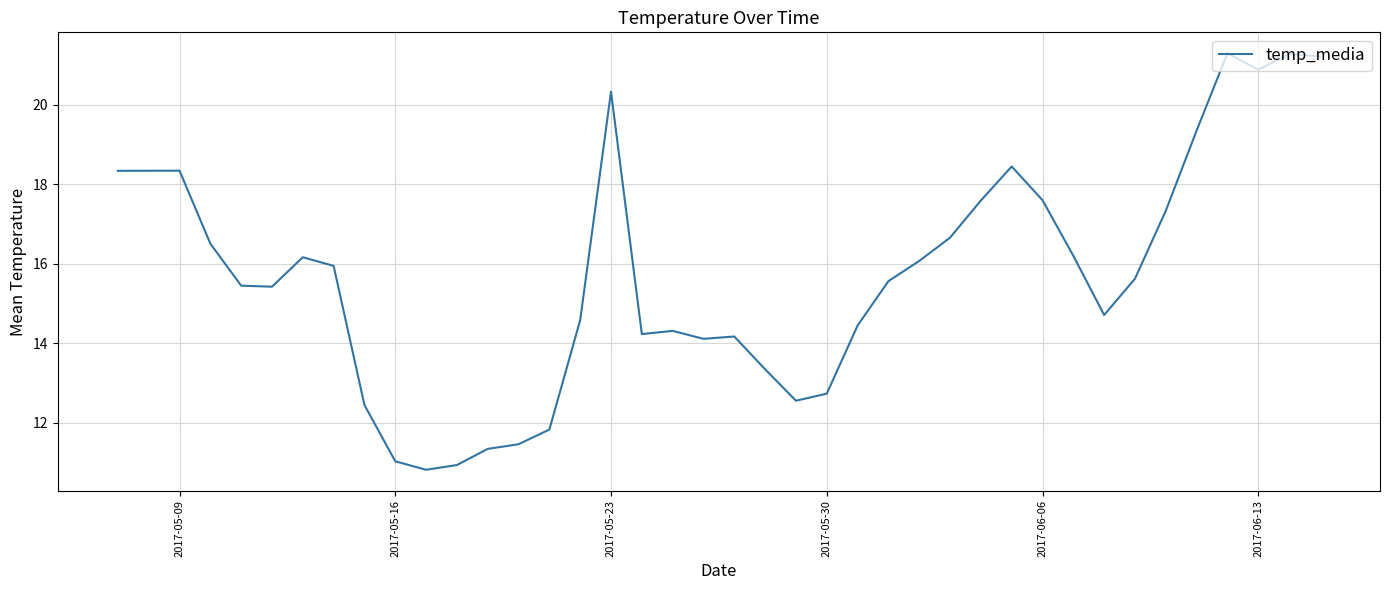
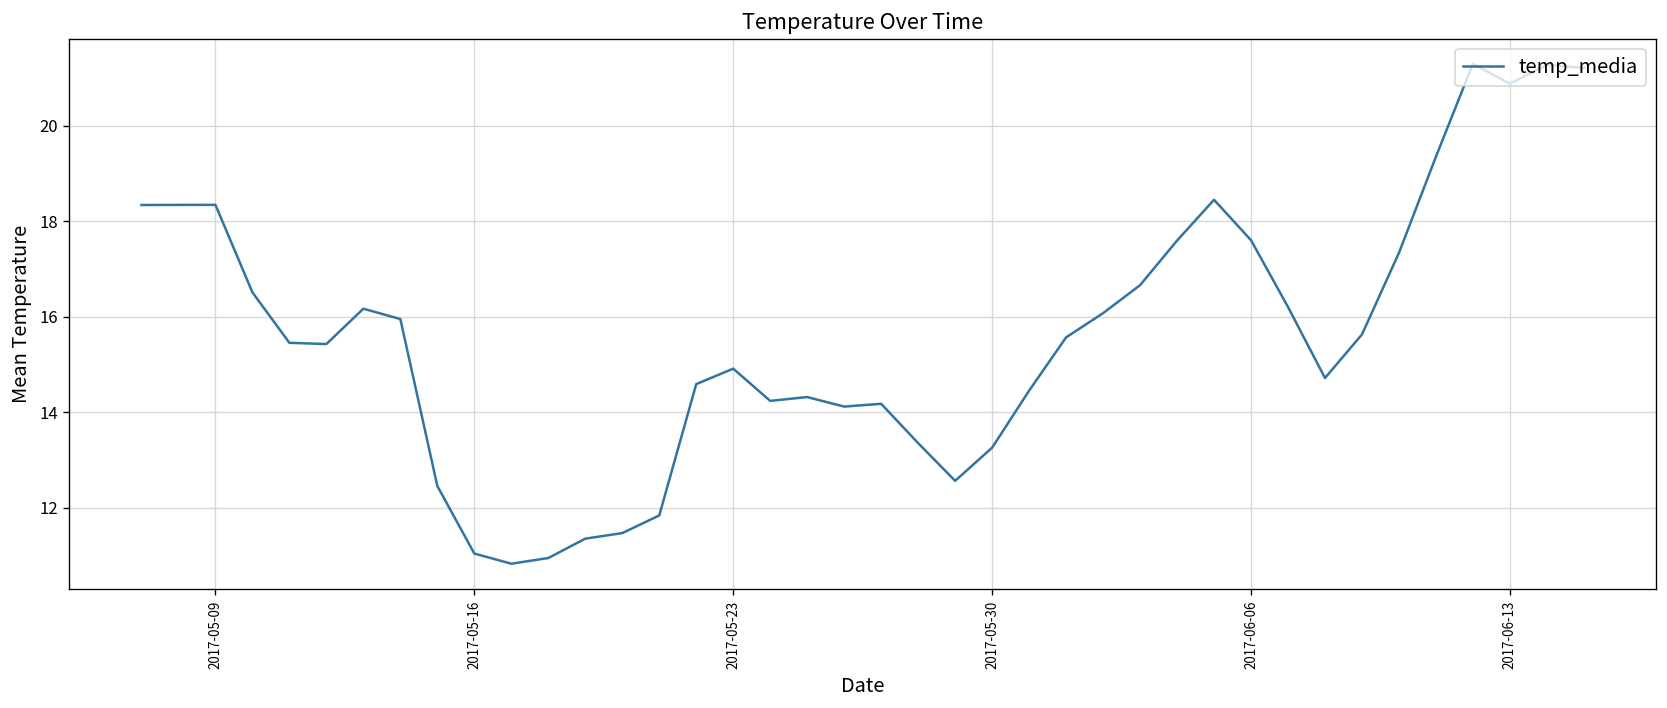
2017-05-23: 20.3 -> 14.9
2017-05-30: 12.7 -> 13.3
